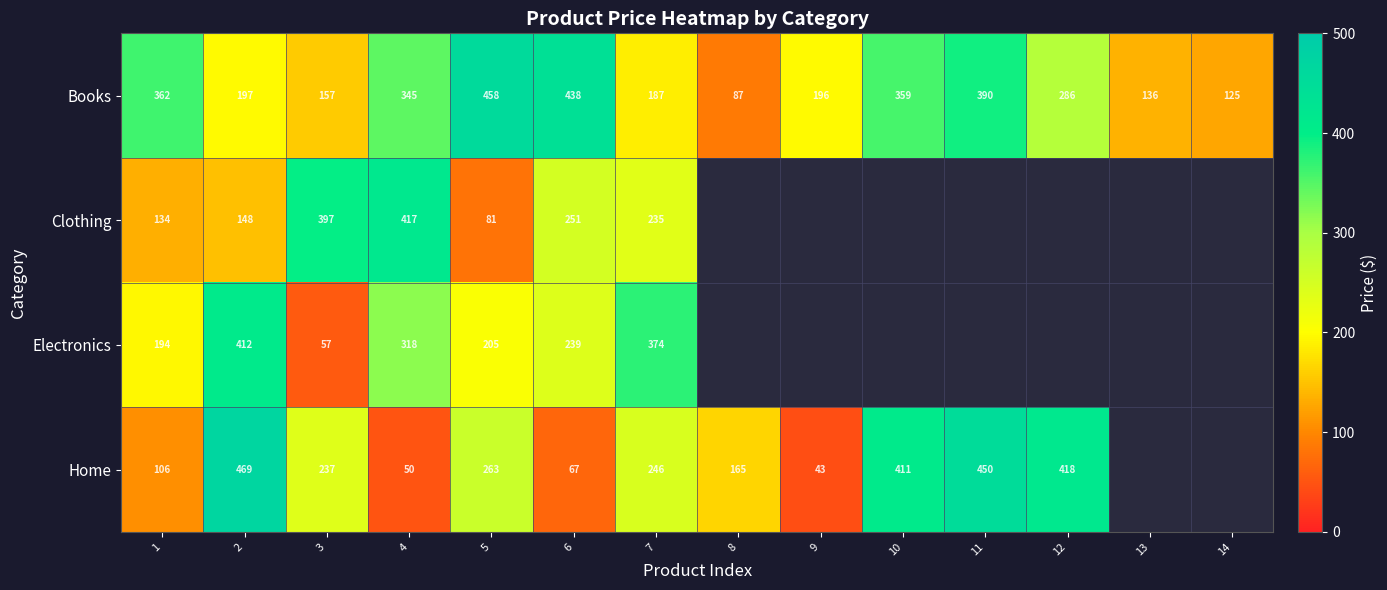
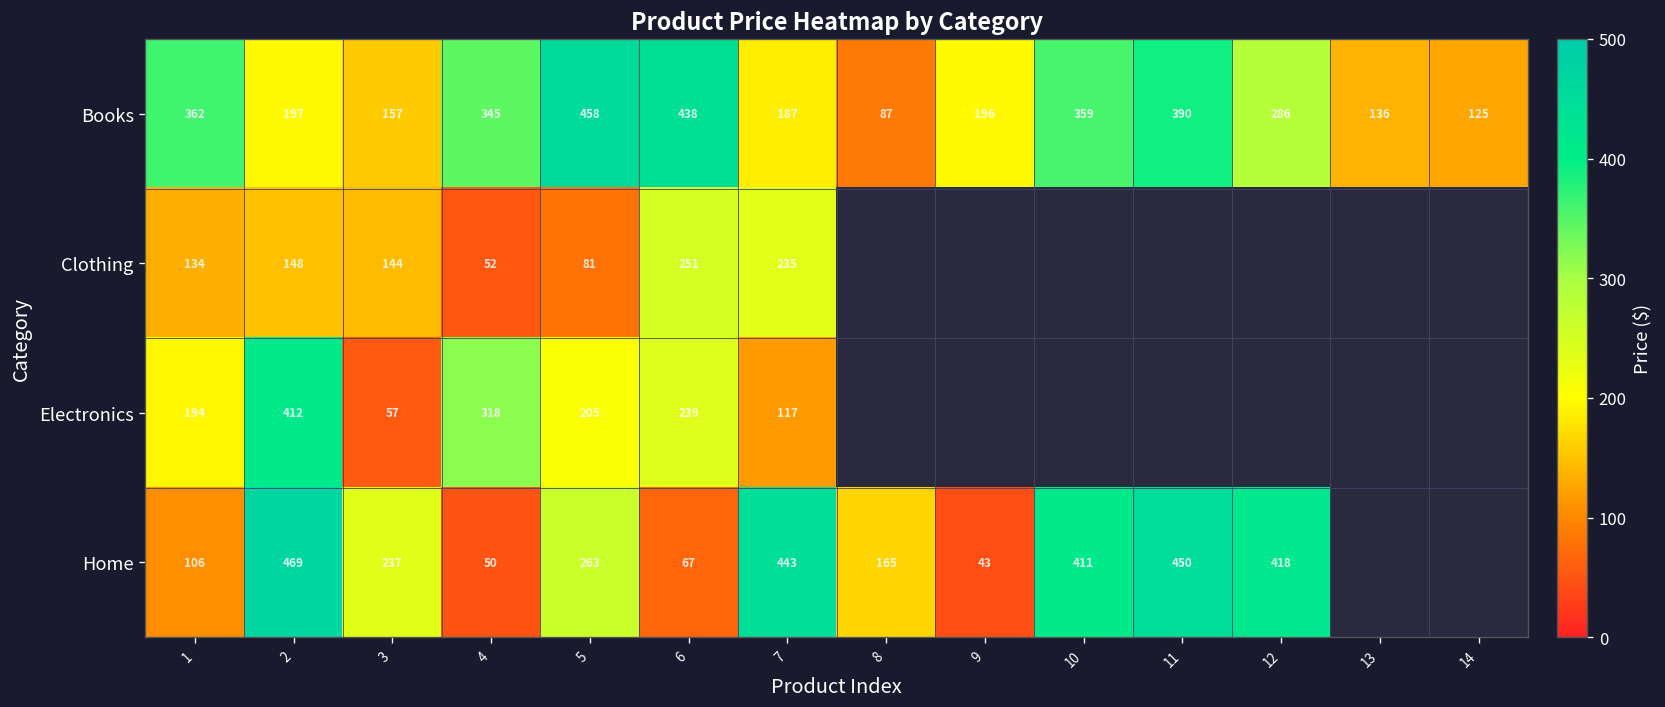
Clothing, 3: 397 -> 144
Clothing, 4: 417 -> 52
Electronics, 7: 374 -> 117
Home, 7: 246 -> 443
